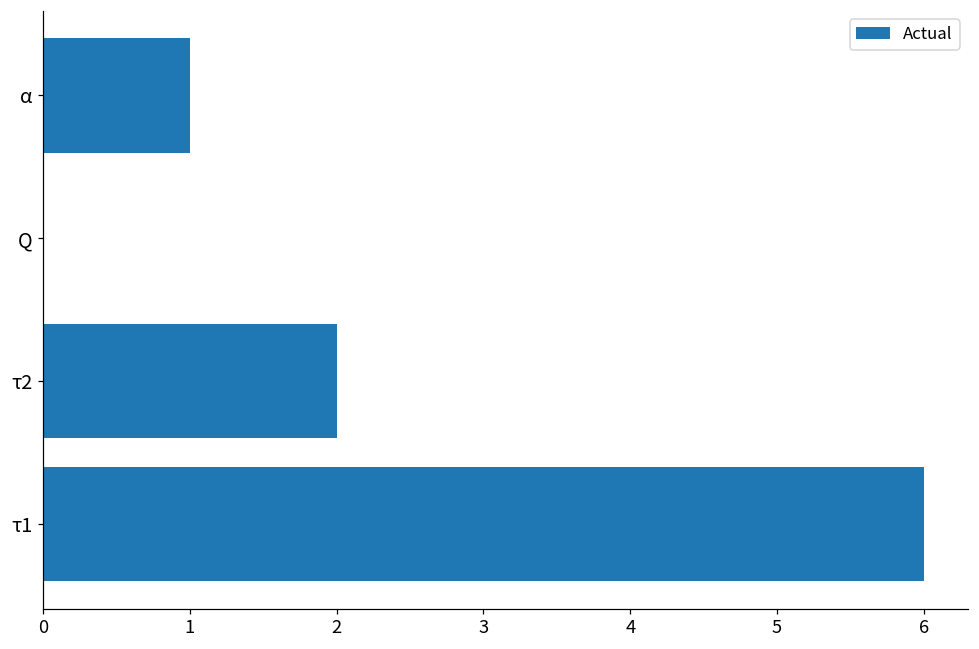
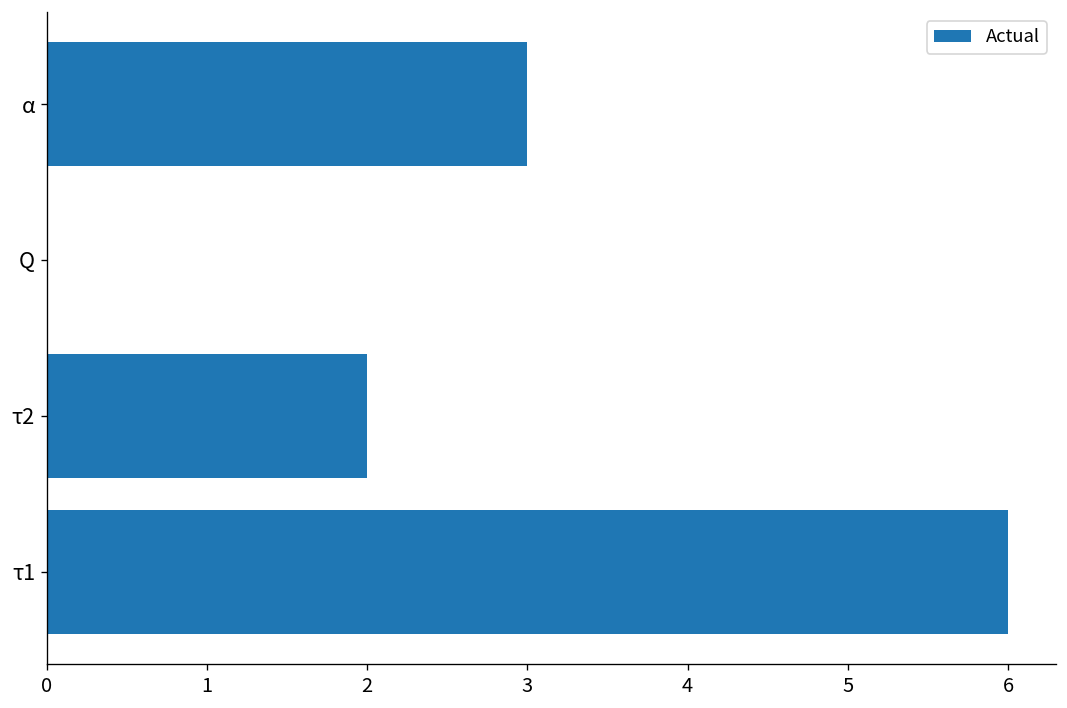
α: 1 -> 3
